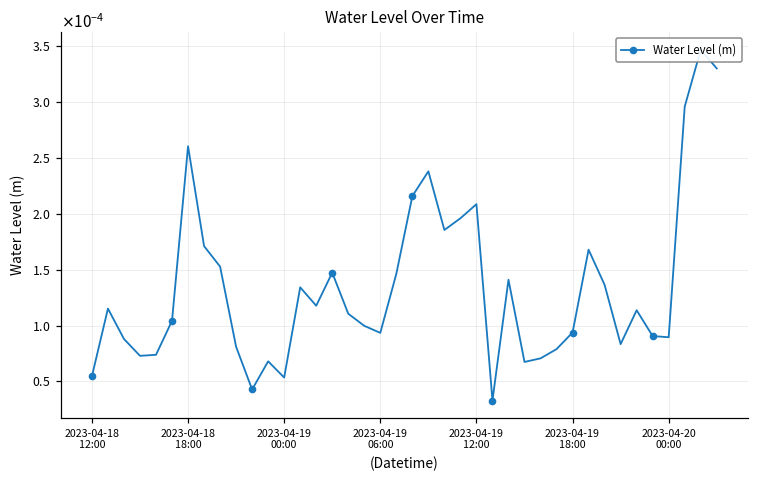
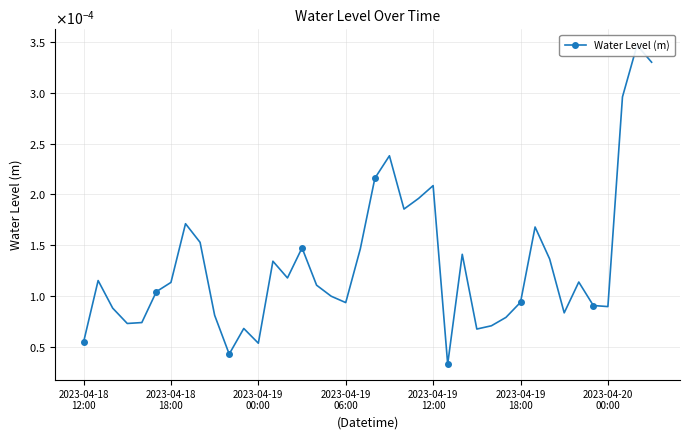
2023-04-18 18:00: 0.000261 -> 0.000113
